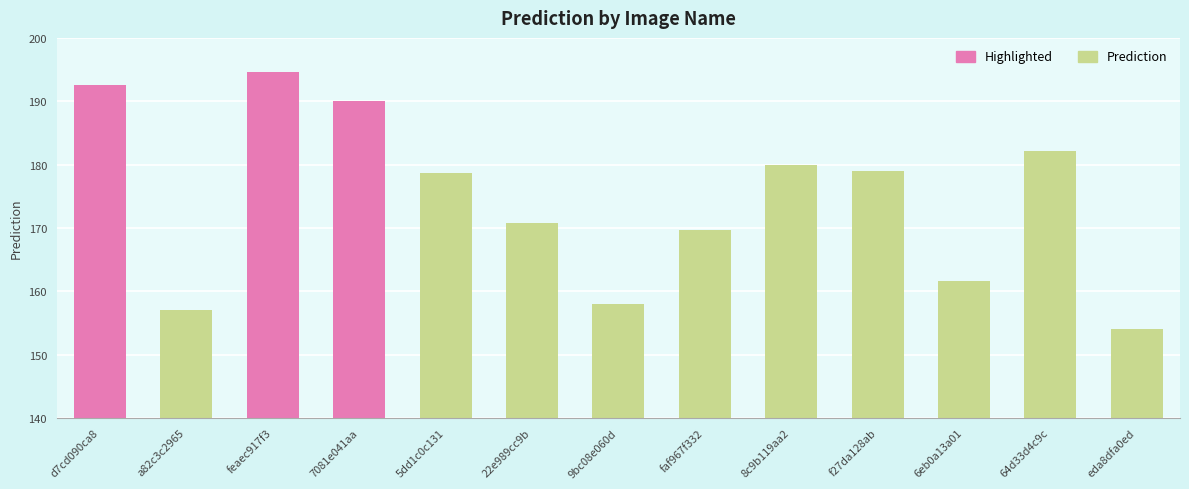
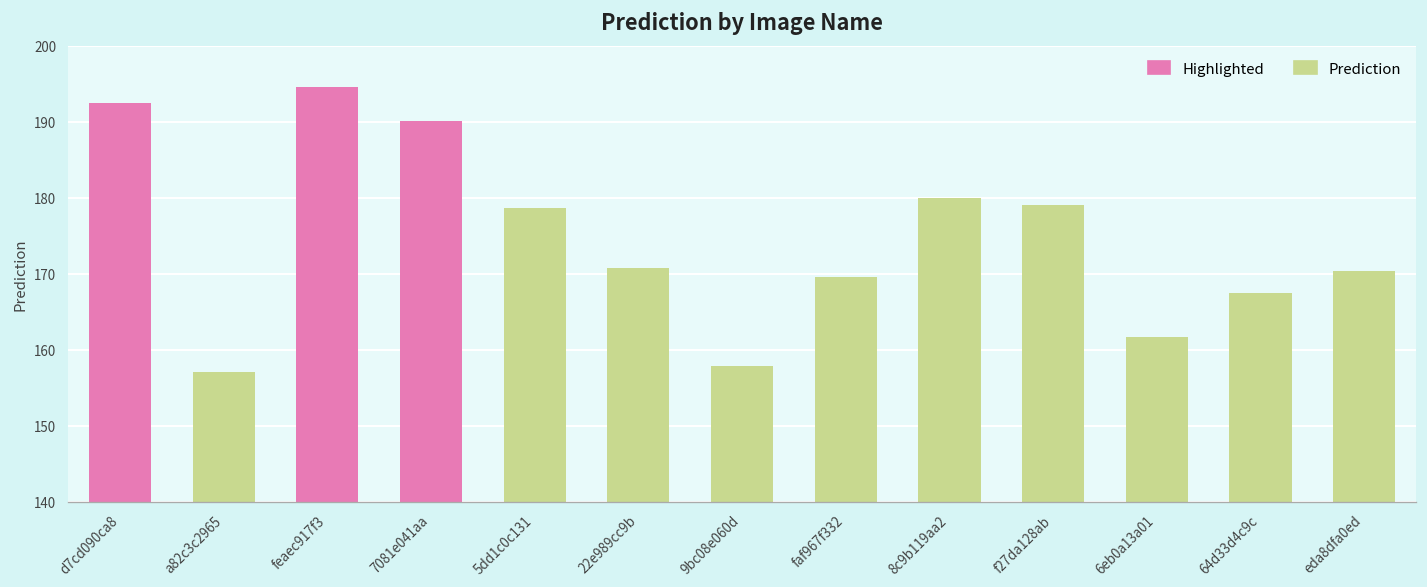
64d33d4c9c: 182 -> 168
eda8dfa0ed: 154 -> 170
